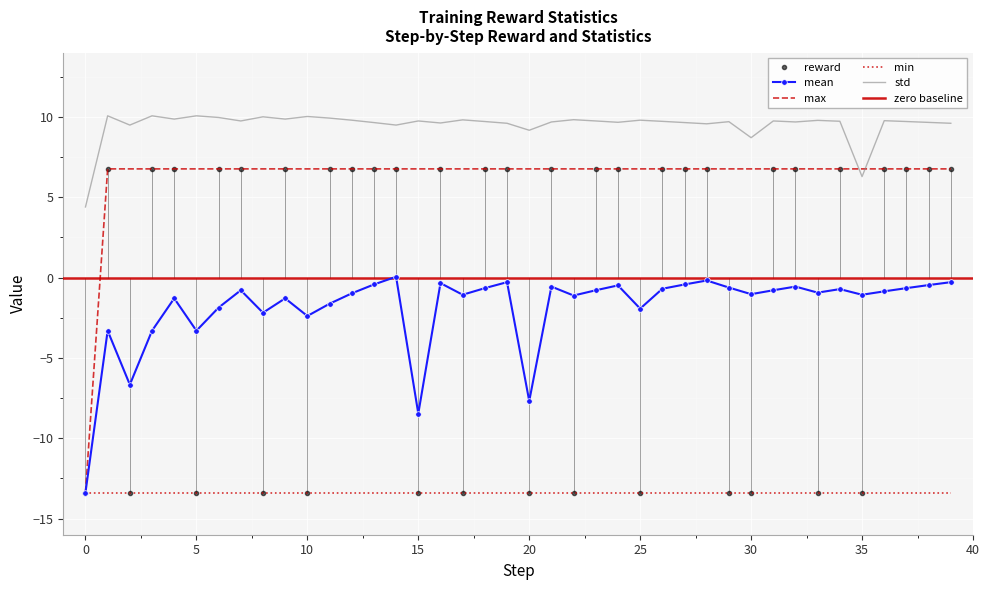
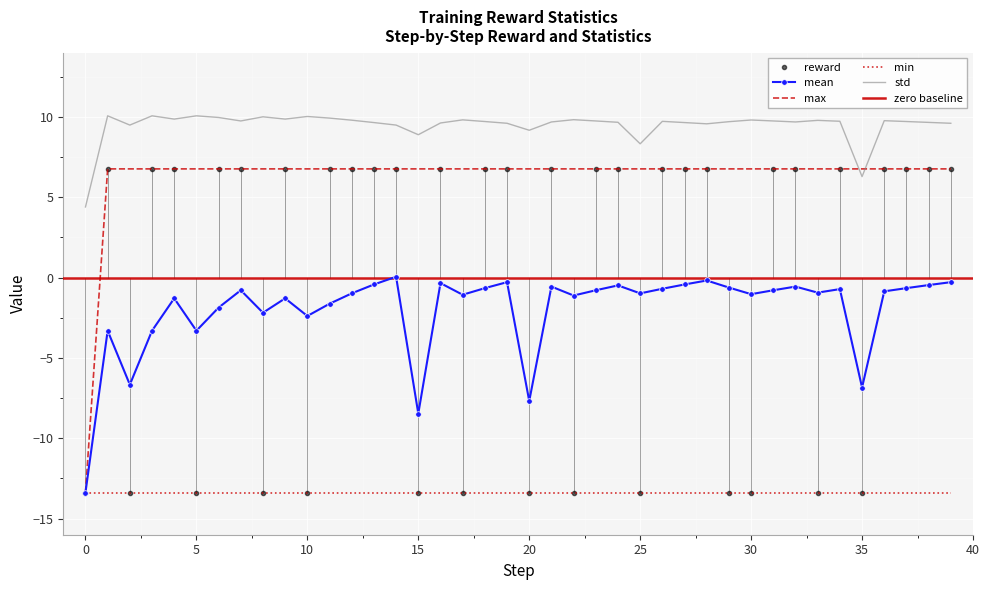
std, 15: 9.8 -> 8.9
mean, 25: -1.9 -> -1.0
std, 25: 9.8 -> 8.3
std, 30: 8.7 -> 9.8
mean, 35: -1.1 -> -6.8
